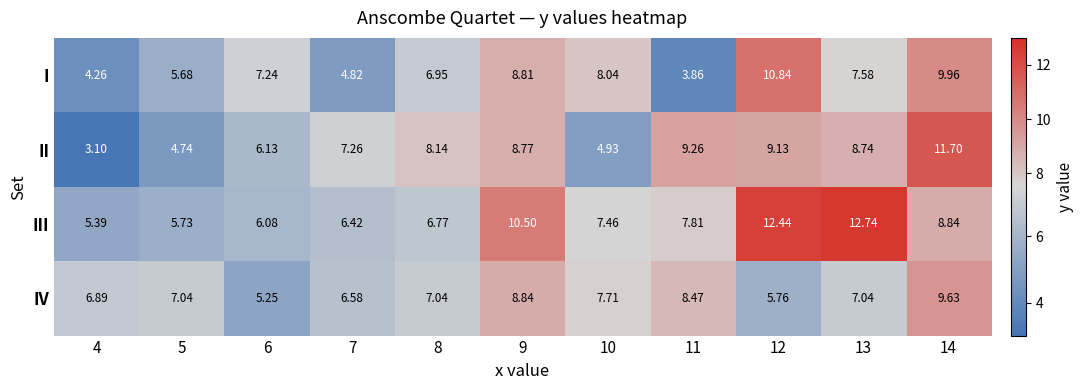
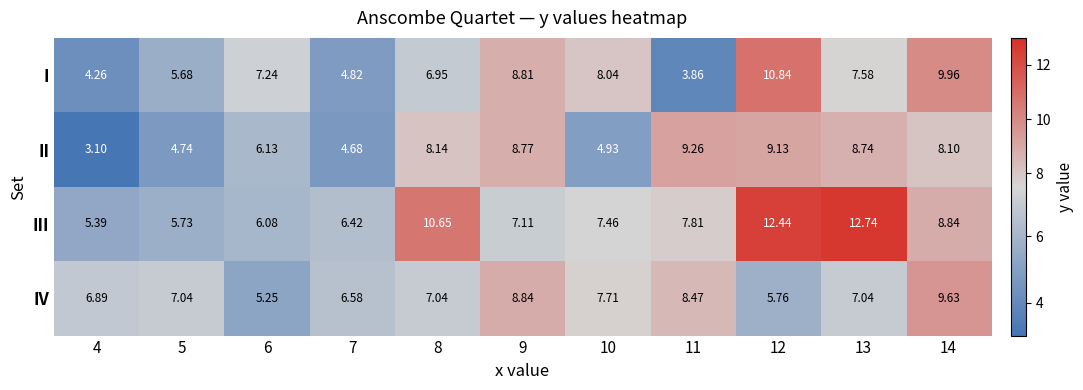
II, 7: 7.26 -> 4.68
II, 14: 11.70 -> 8.10
III, 8: 6.77 -> 10.65
III, 9: 10.50 -> 7.11
